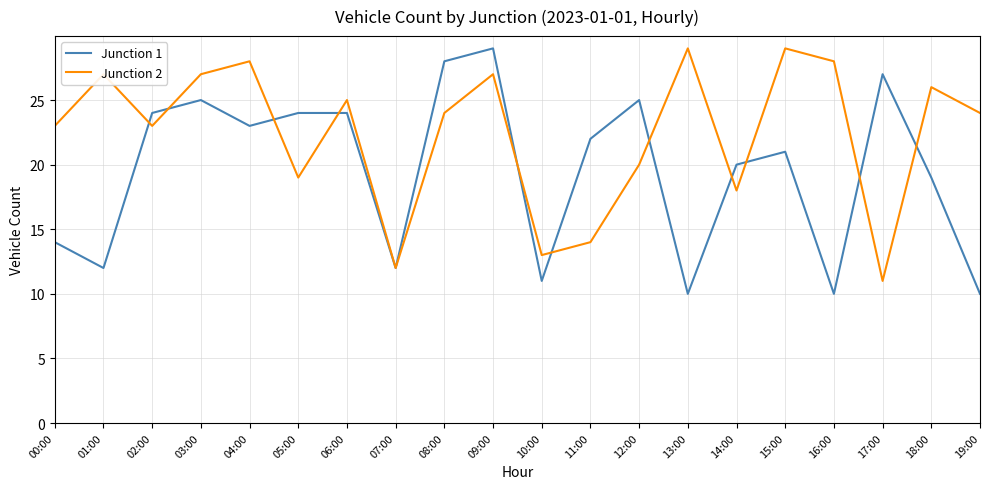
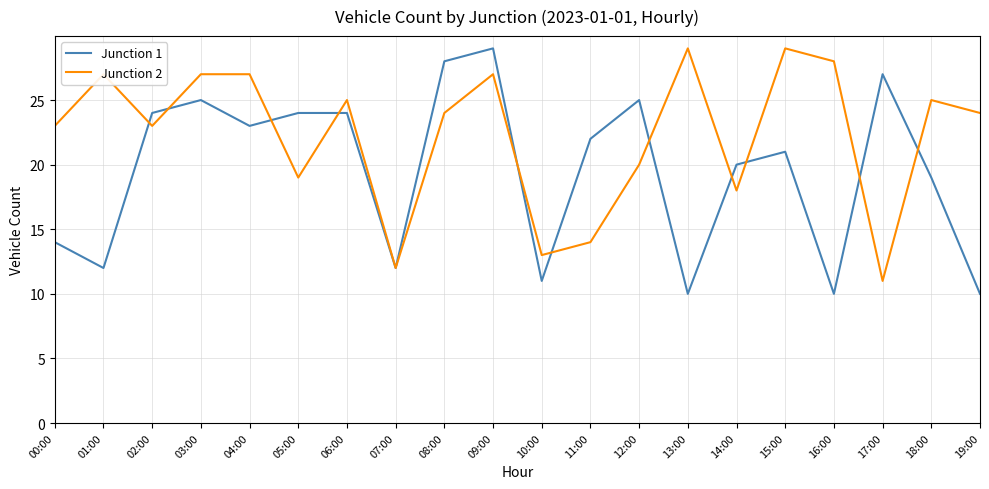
Junction 2, 04:00: 28 -> 27
Junction 2, 18:00: 26 -> 25
